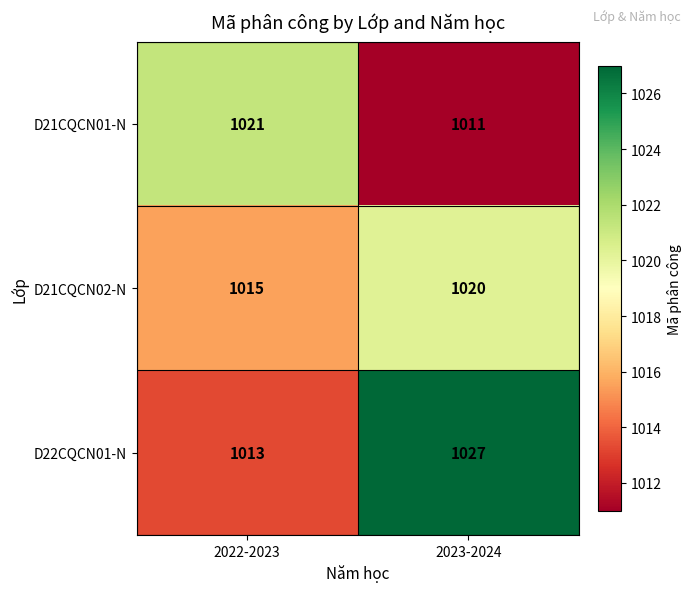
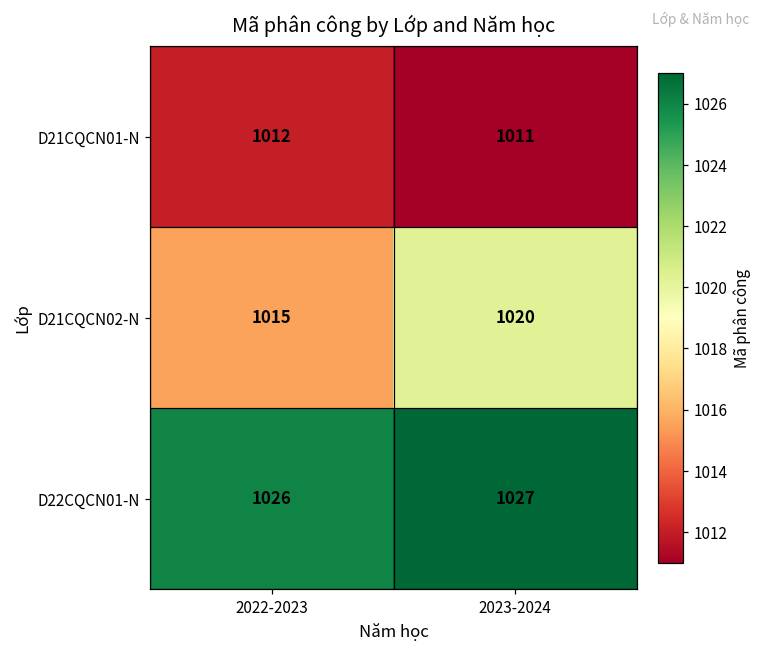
D21CQCN01-N, 2022-2023: 1021 -> 1012
D22CQCN01-N, 2022-2023: 1013 -> 1026
